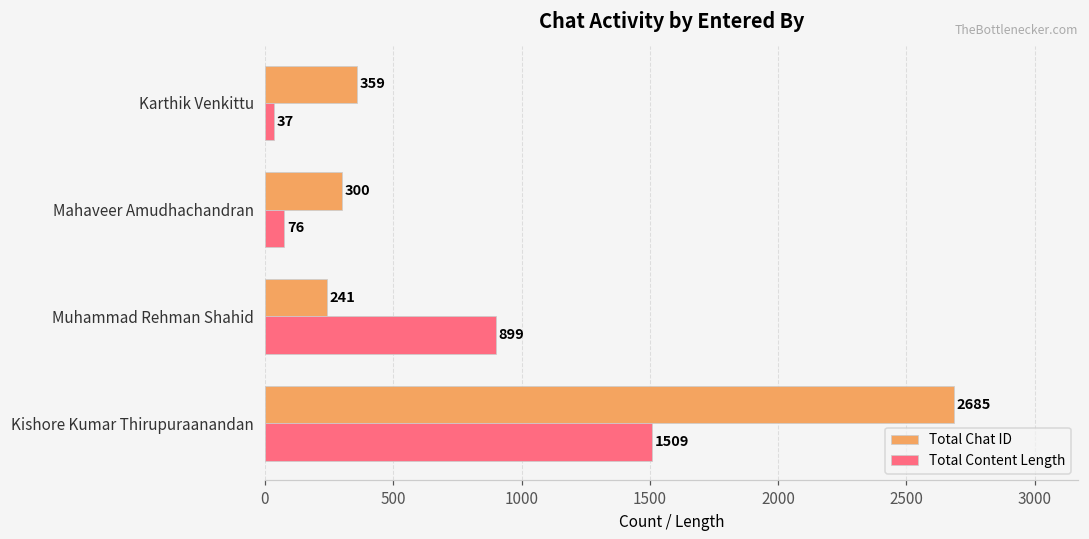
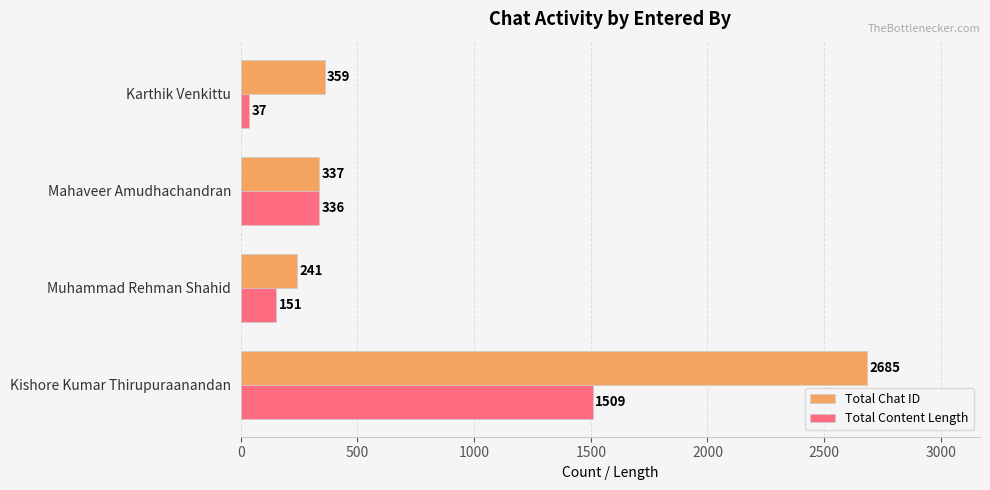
Total Chat ID, Mahaveer Amudhachandran: 300 -> 337
Total Content Length, Mahaveer Amudhachandran: 76 -> 336
Total Content Length, Muhammad Rehman Shahid: 899 -> 151
